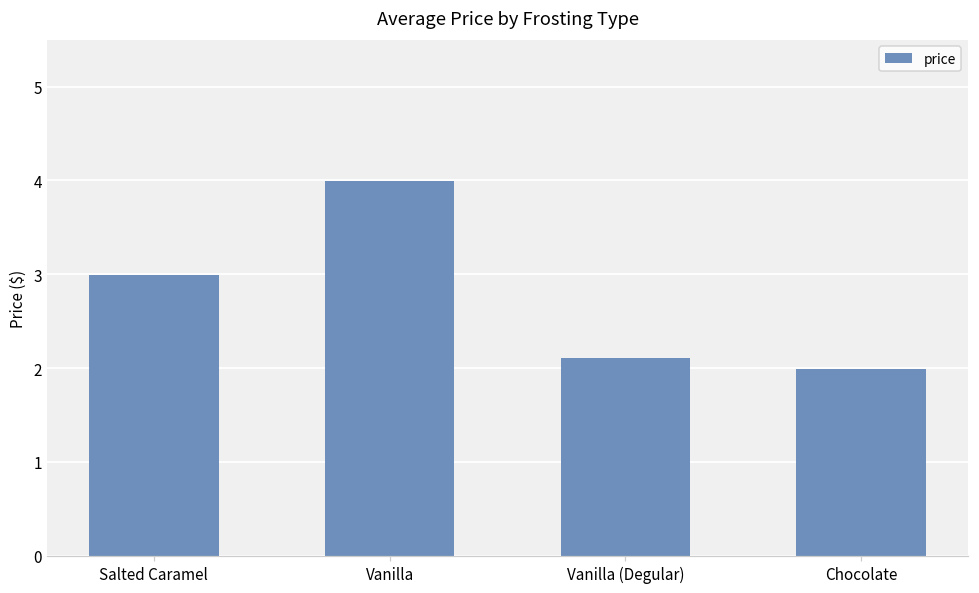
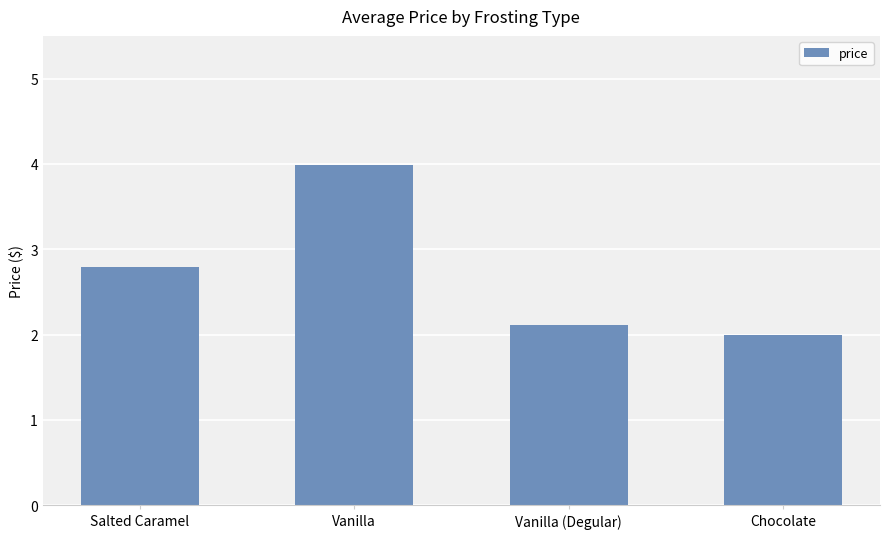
Salted Caramel: 3.0 -> 2.8
